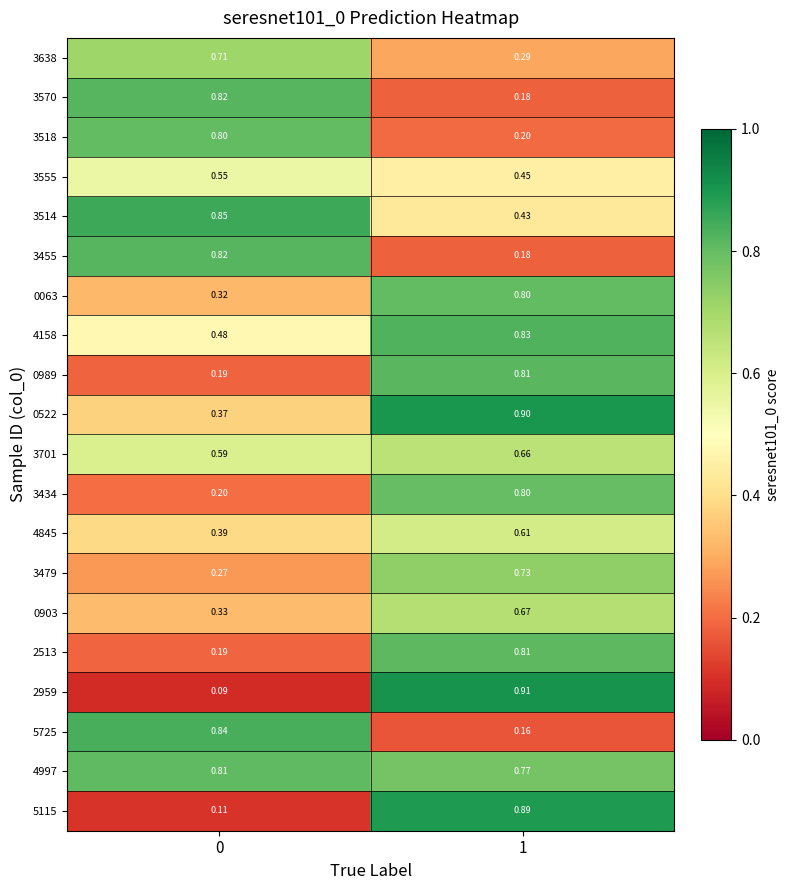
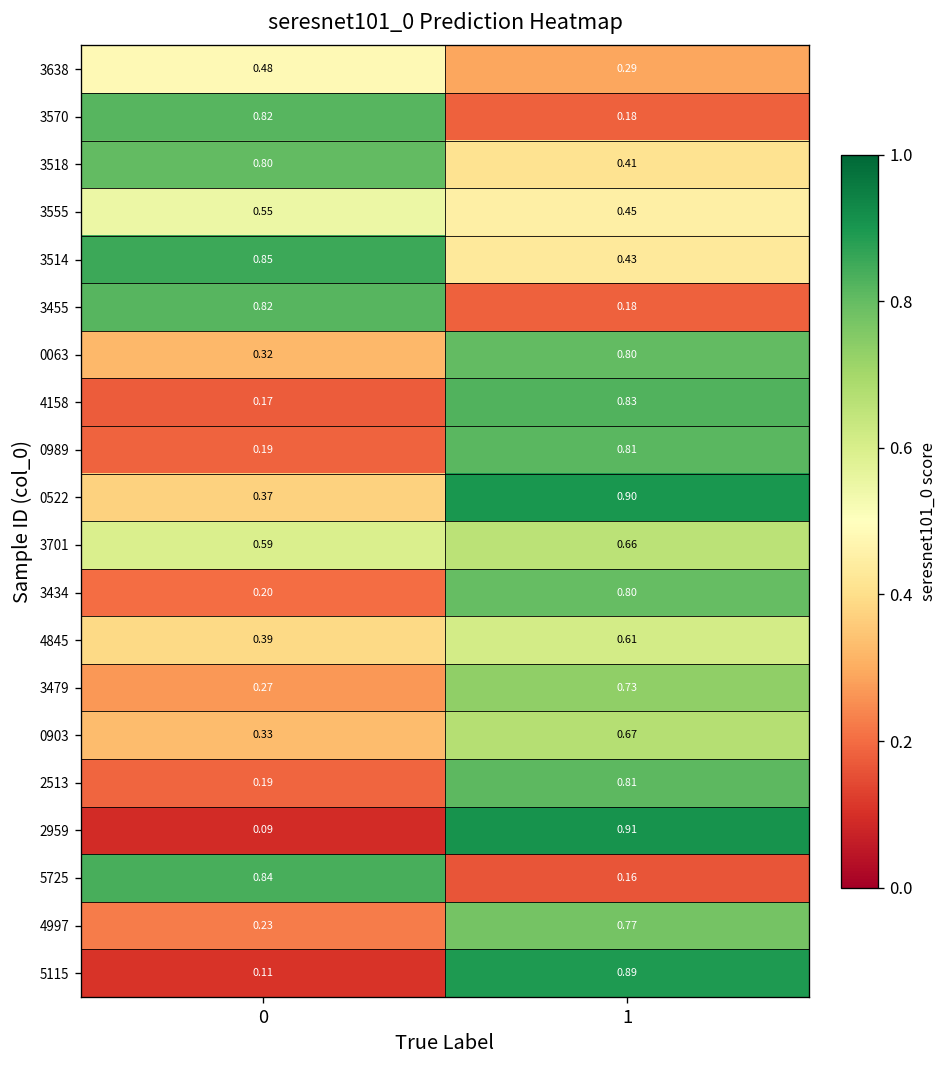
3638, 0: 0.71 -> 0.48
3518, 1: 0.20 -> 0.41
4158, 0: 0.48 -> 0.17
4997, 0: 0.81 -> 0.23
